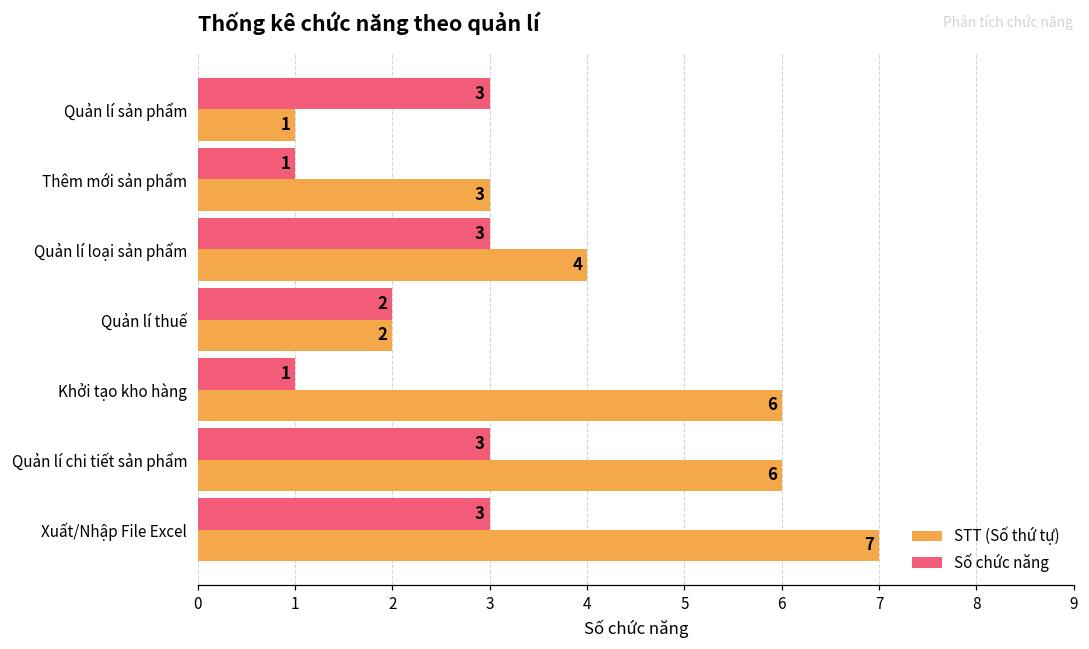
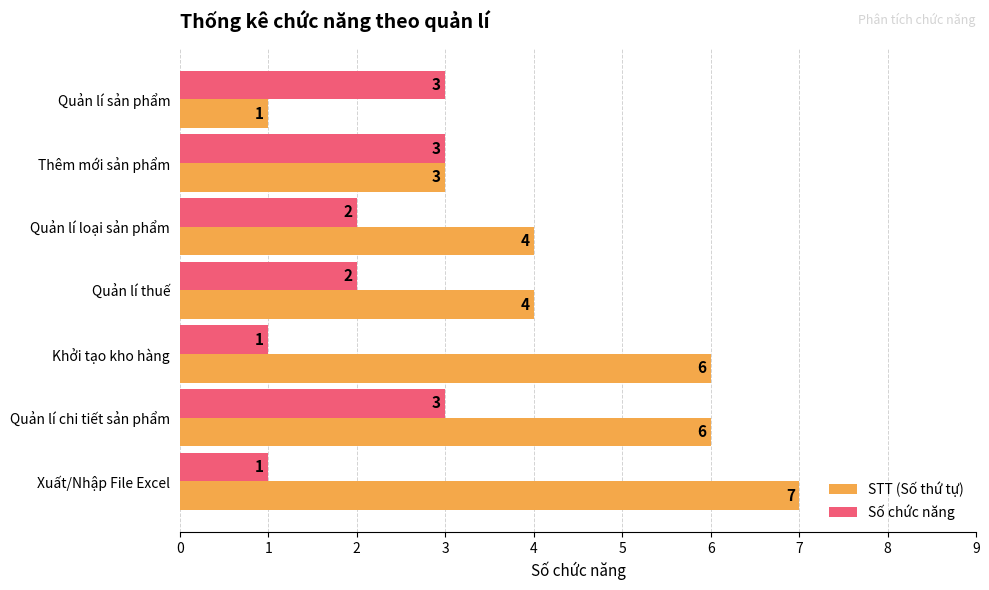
Số chức năng, Thêm mới sản phẩm: 1 -> 3
Số chức năng, Quản lí loại sản phẩm: 3 -> 2
STT (Số thứ tự), Quản lí thuế: 2 -> 4
Số chức năng, Xuất/Nhập File Excel: 3 -> 1
